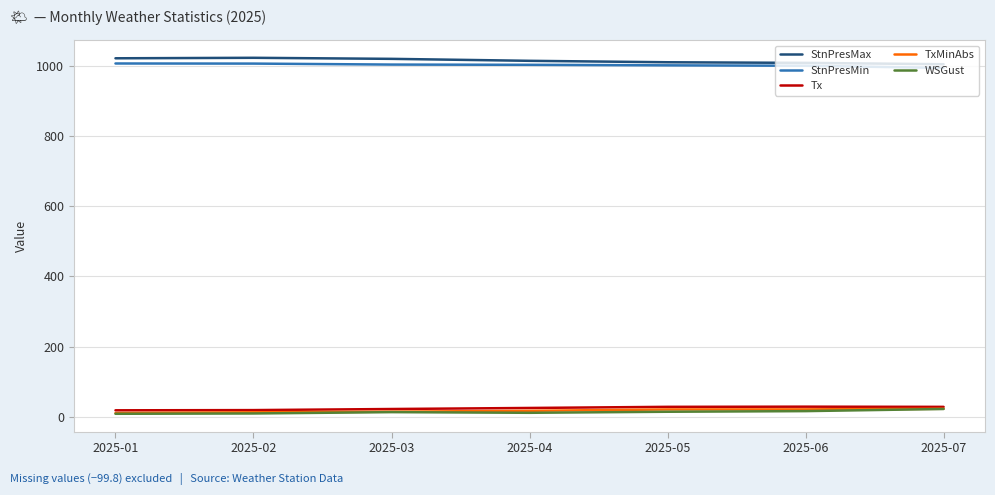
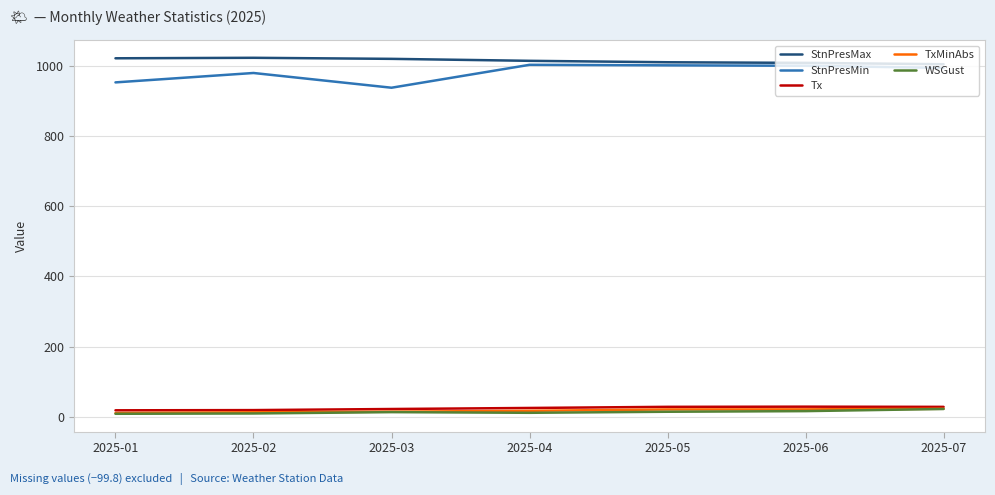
StnPresMin, 2025-01: 1010 -> 950
StnPresMin, 2025-02: 1010 -> 980
StnPresMin, 2025-03: 1000 -> 940
